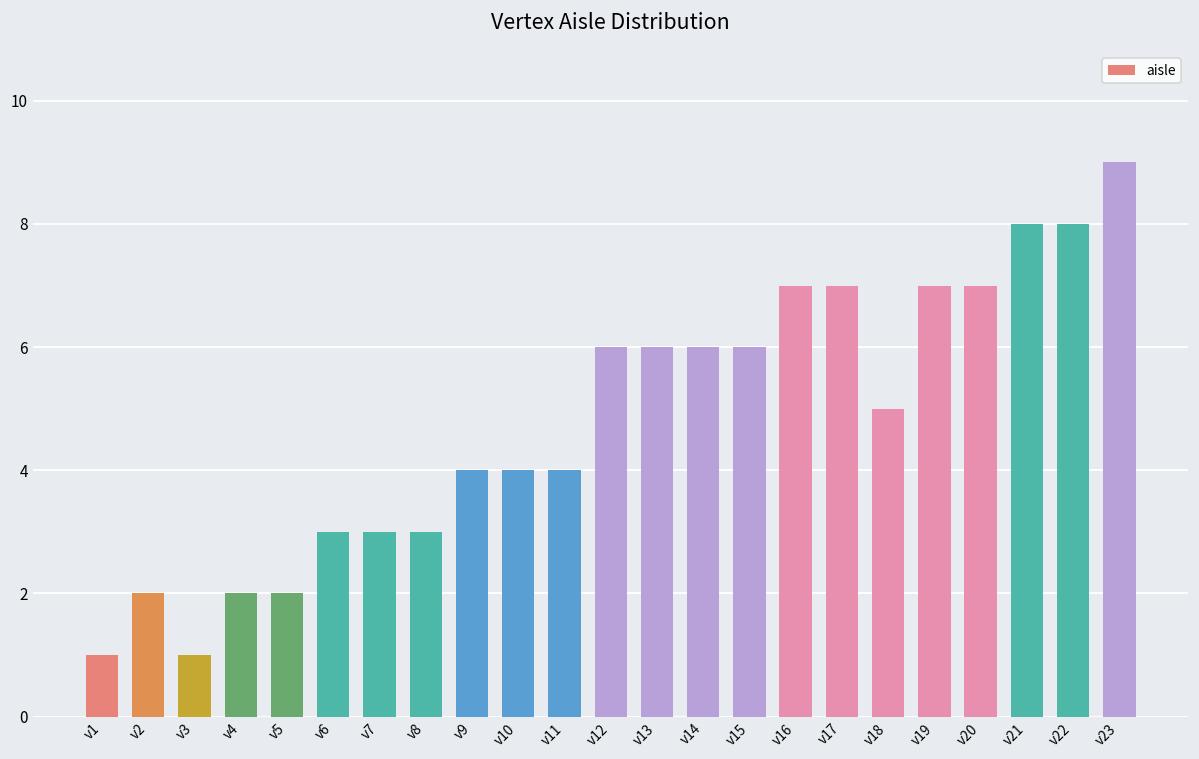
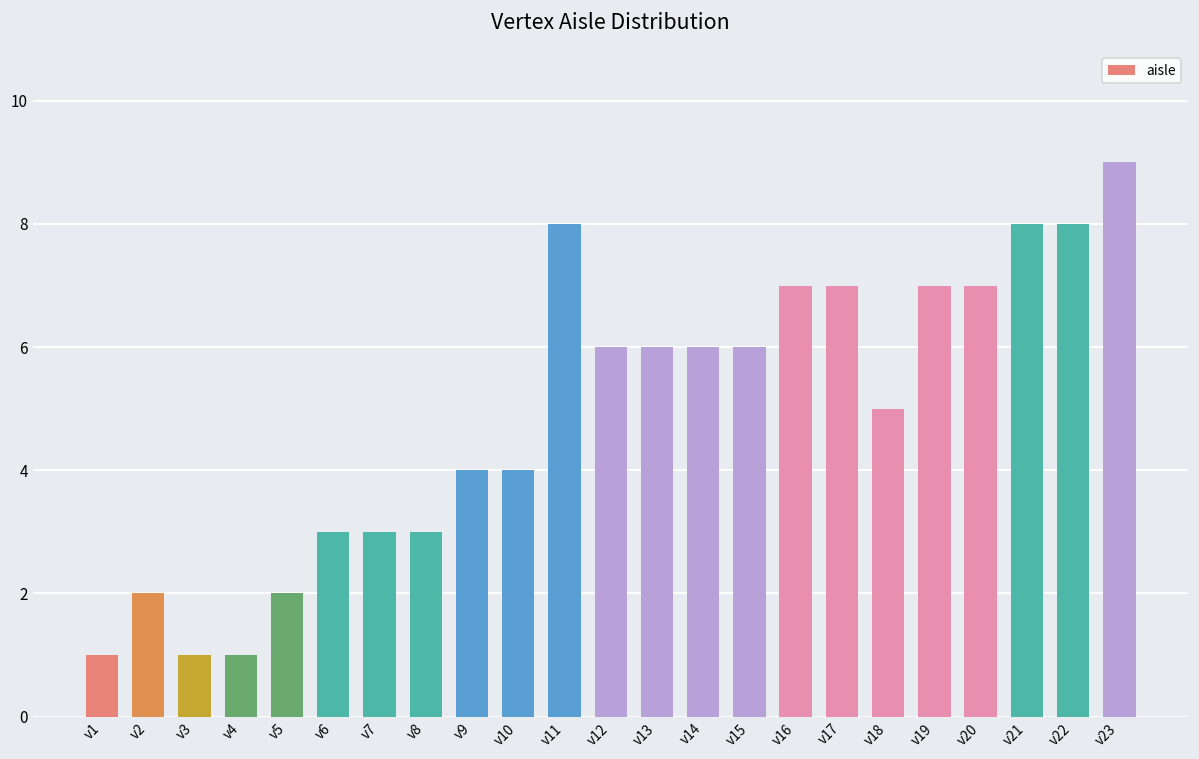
v4: 2 -> 1
v11: 4 -> 8
